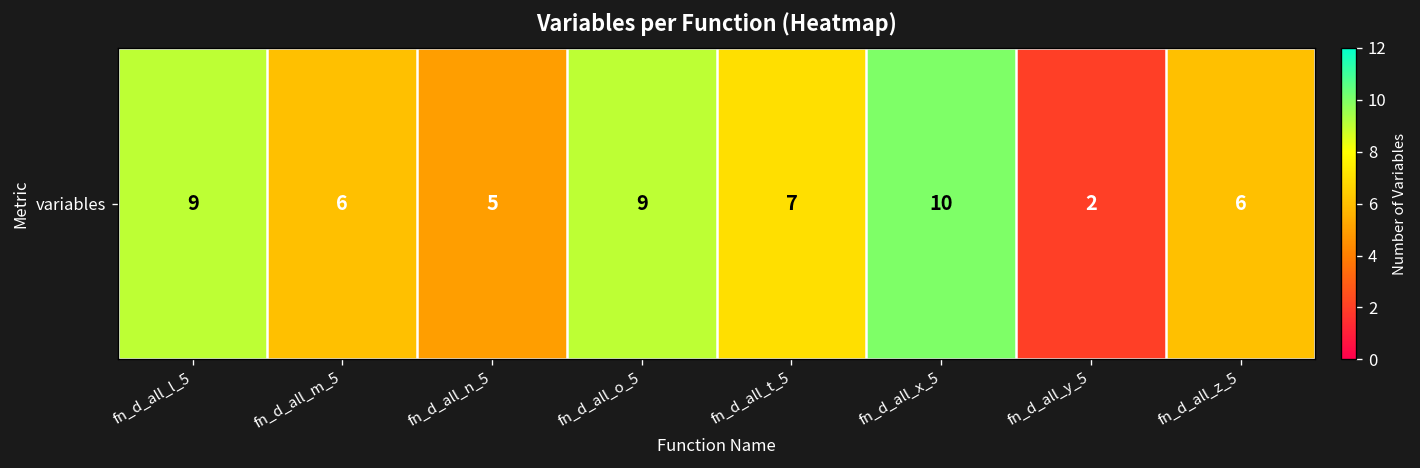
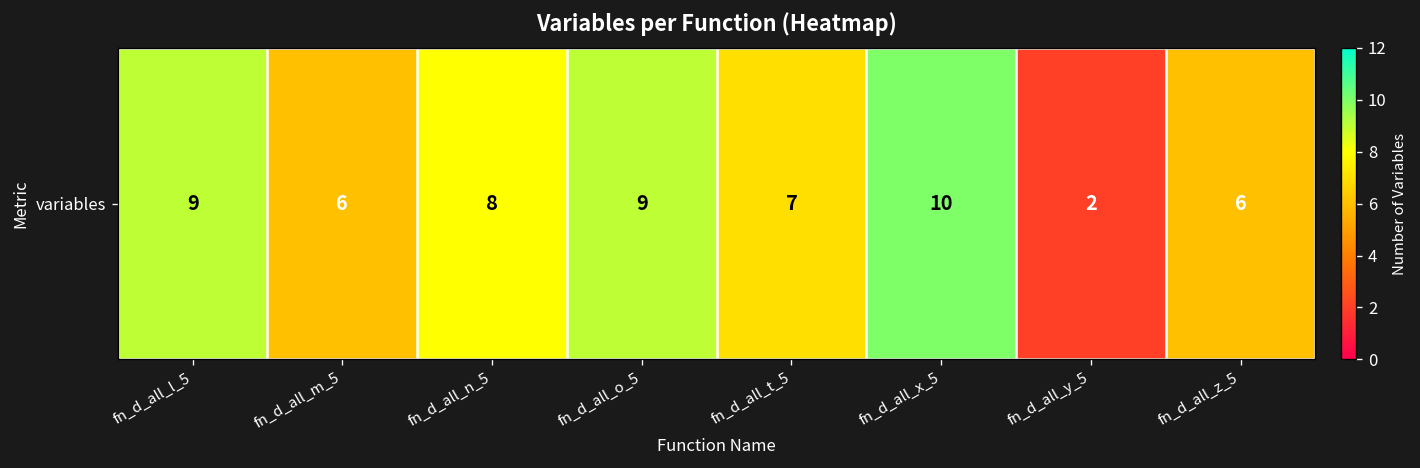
variables, fn_d_all_n_5: 5 -> 8
